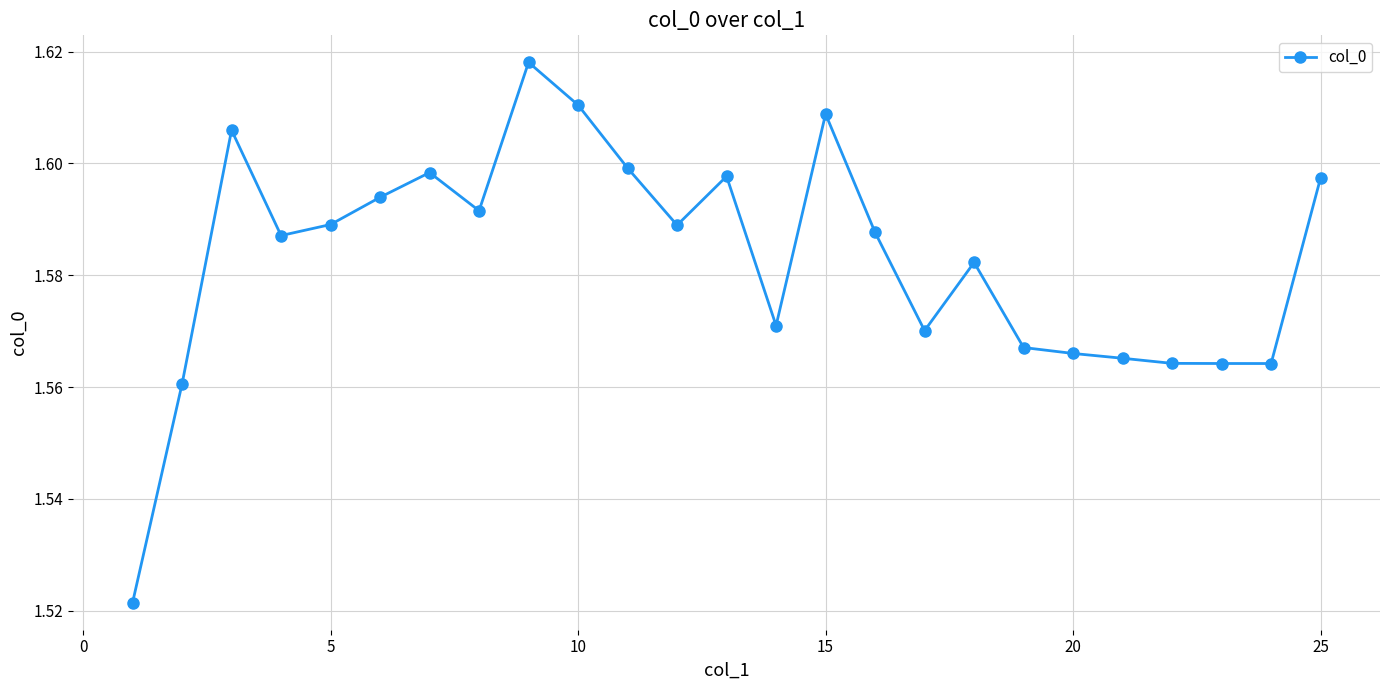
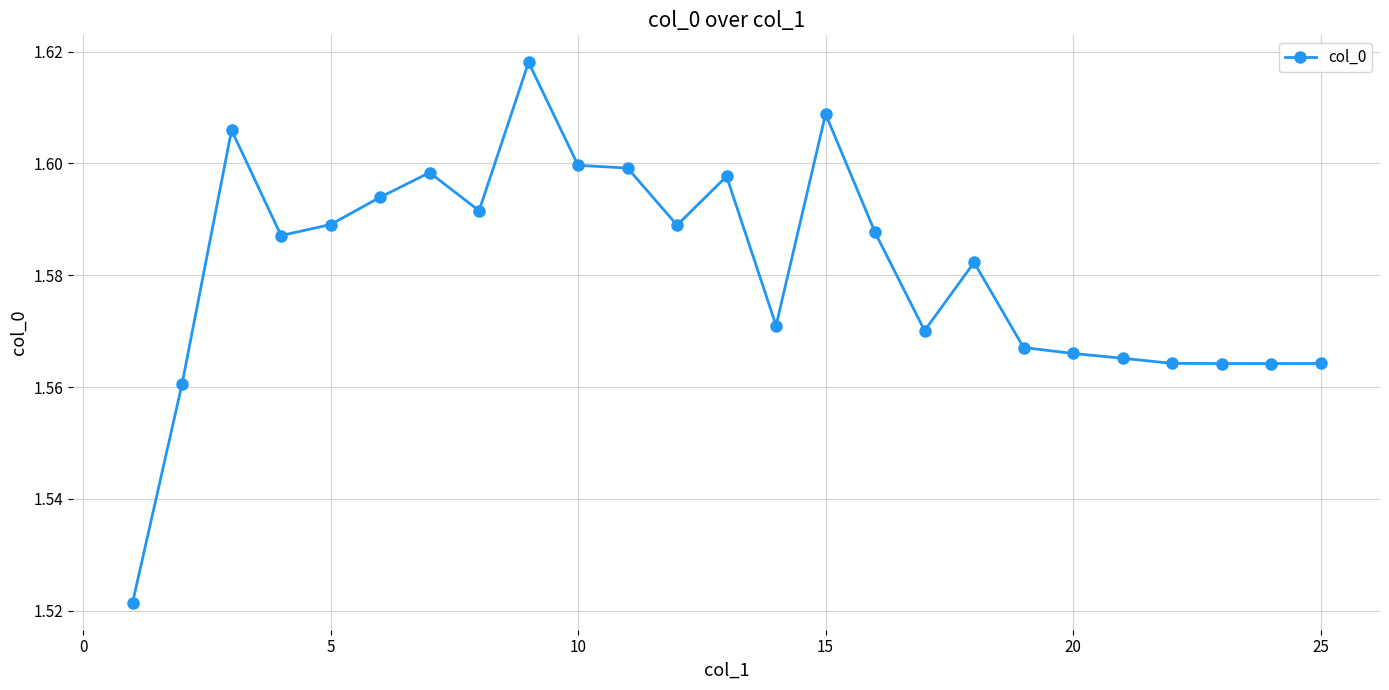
10: 1.610 -> 1.600
25: 1.597 -> 1.564
